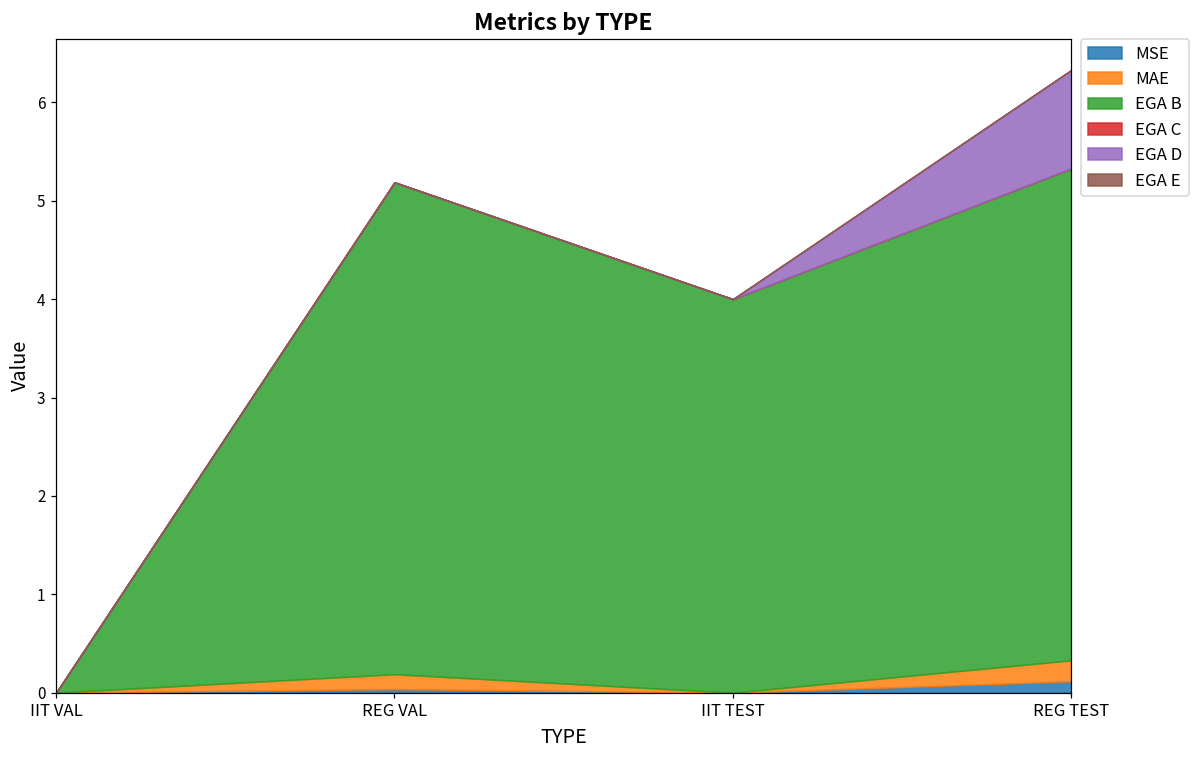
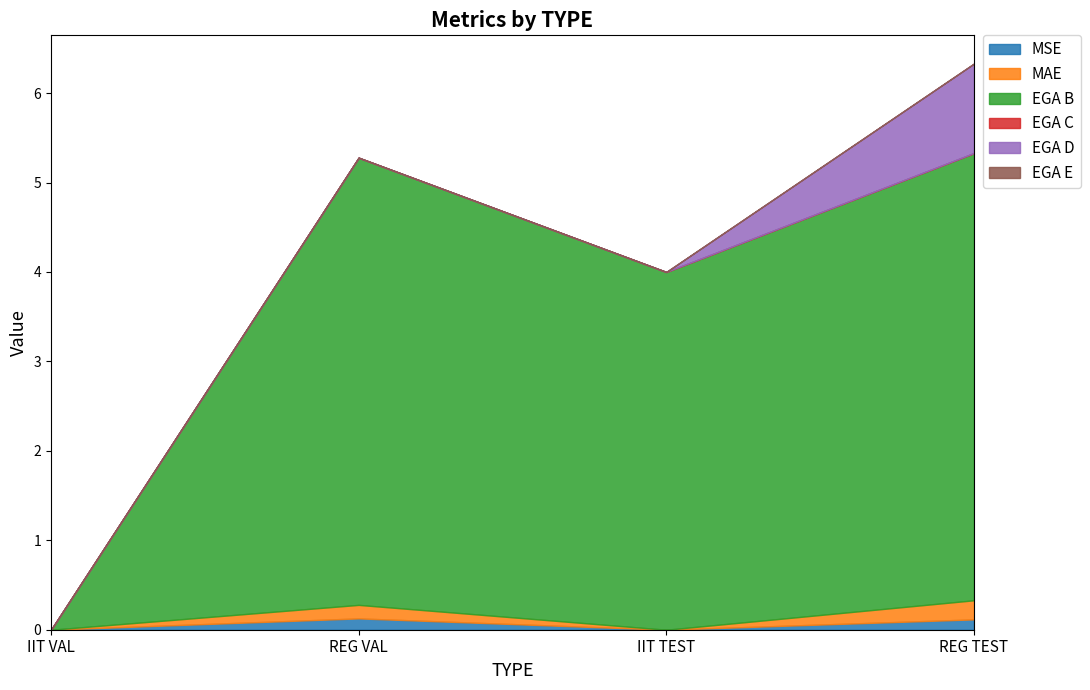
MSE, REG VAL: 0.0 -> 0.1
